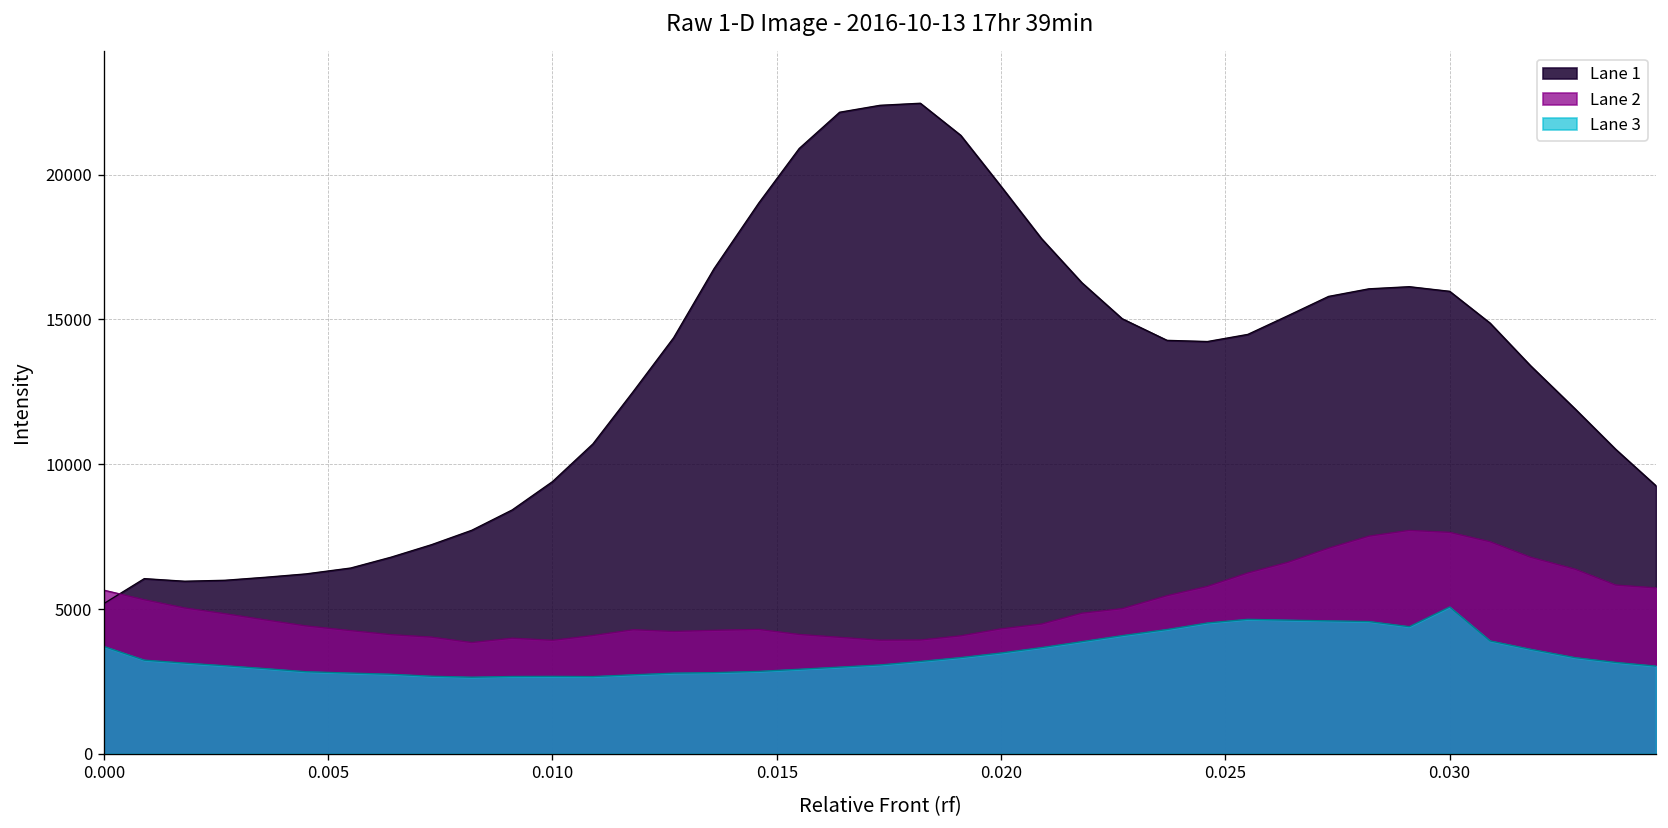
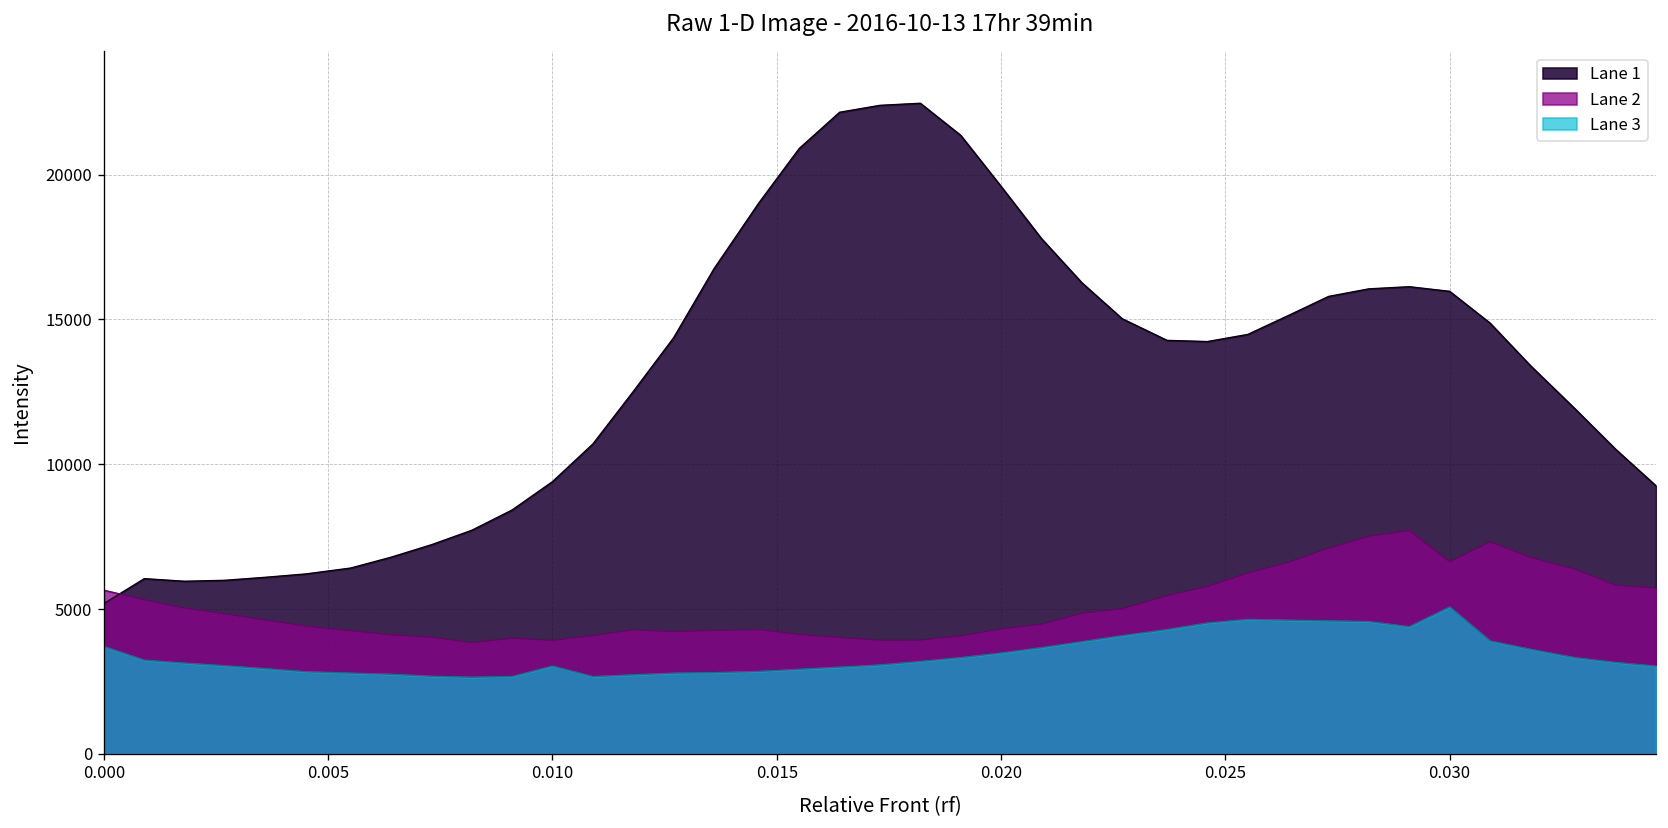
Lane 3, 0.010: 2700 -> 3000
Lane 2, 0.030: 7600 -> 6600
